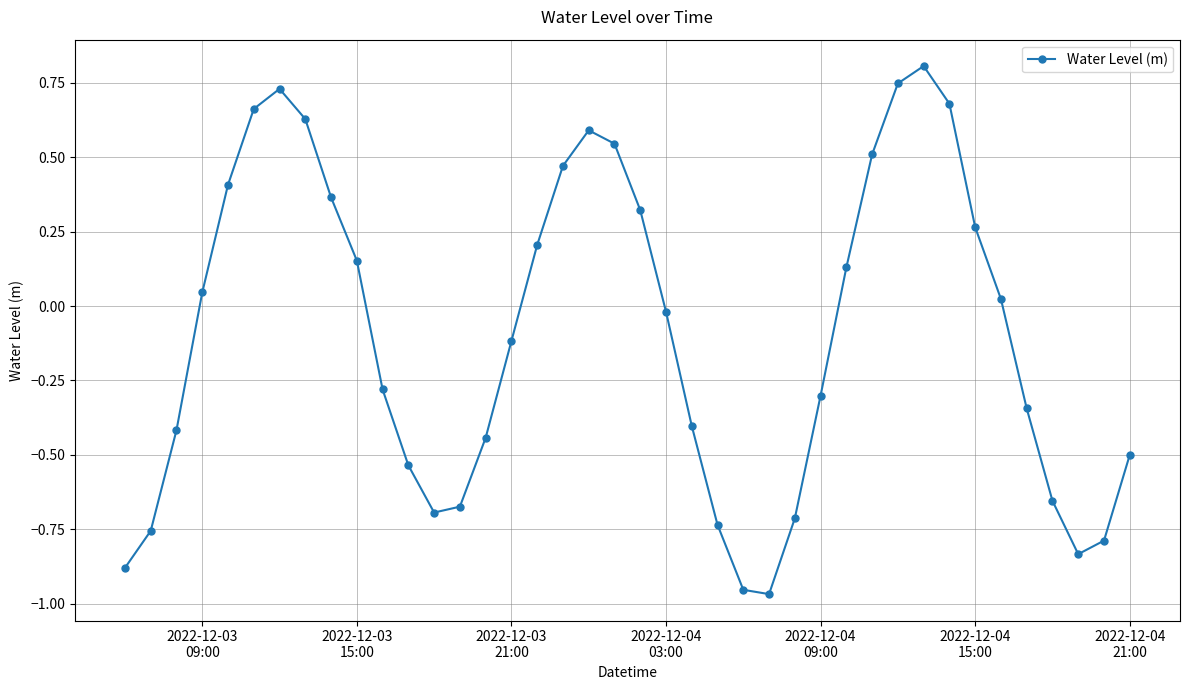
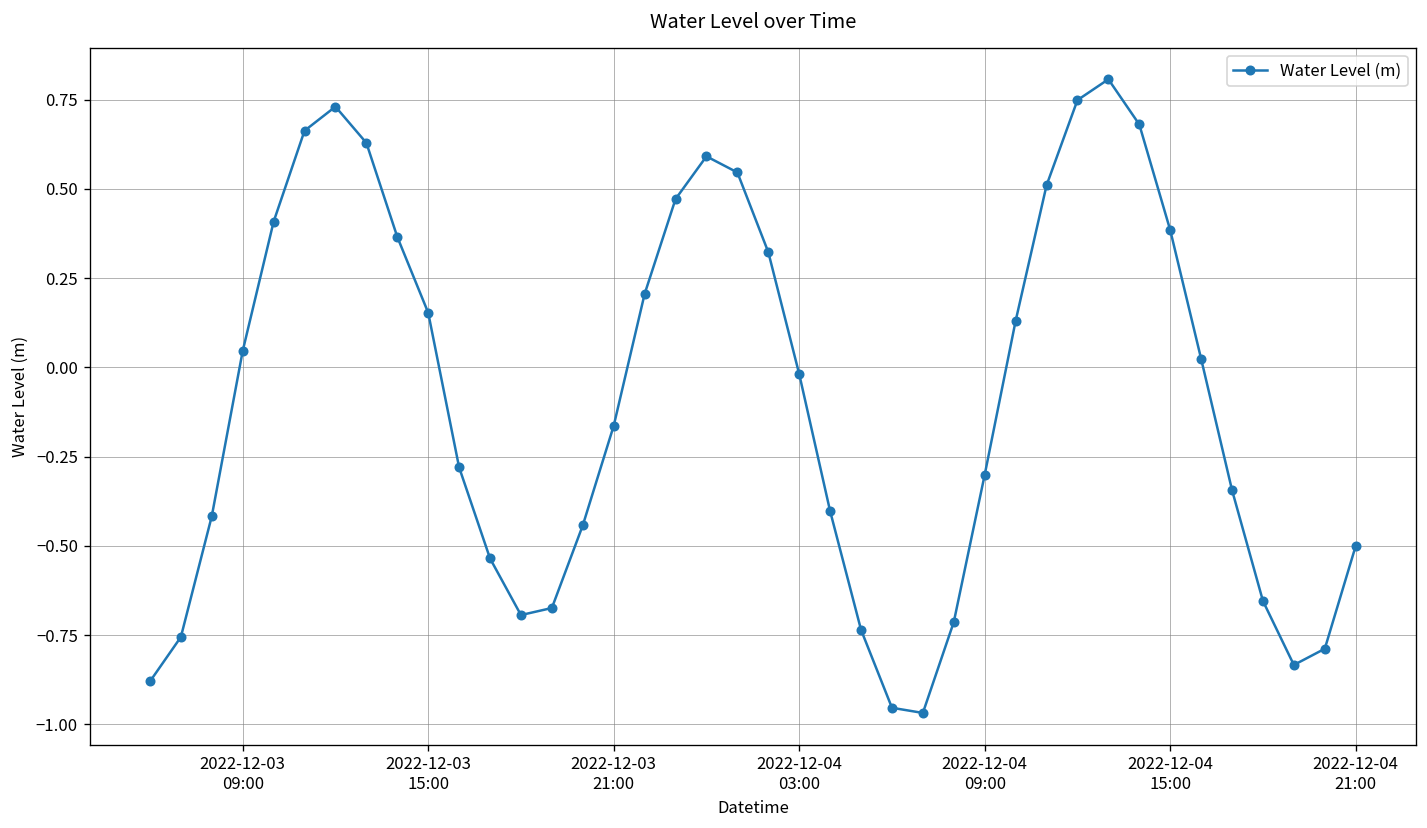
2022-12-03 21:00: -0.12 -> -0.16
2022-12-04 15:00: 0.27 -> 0.38
